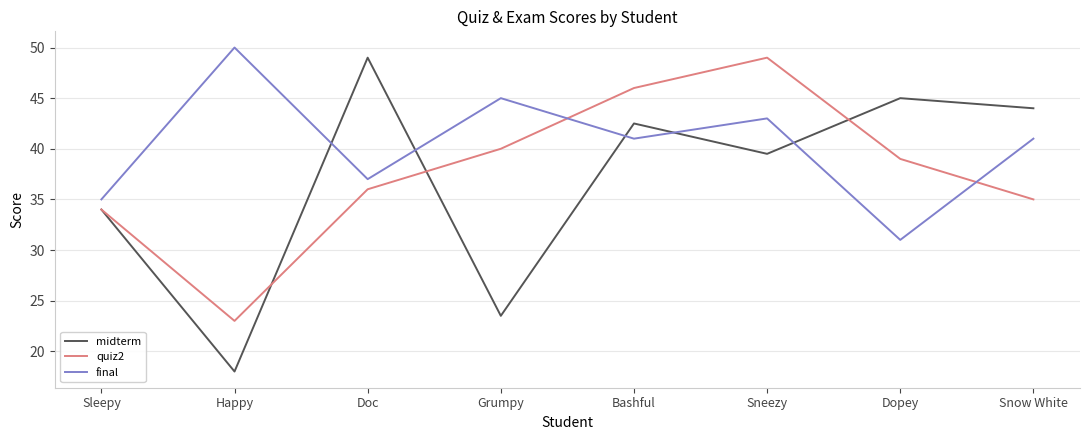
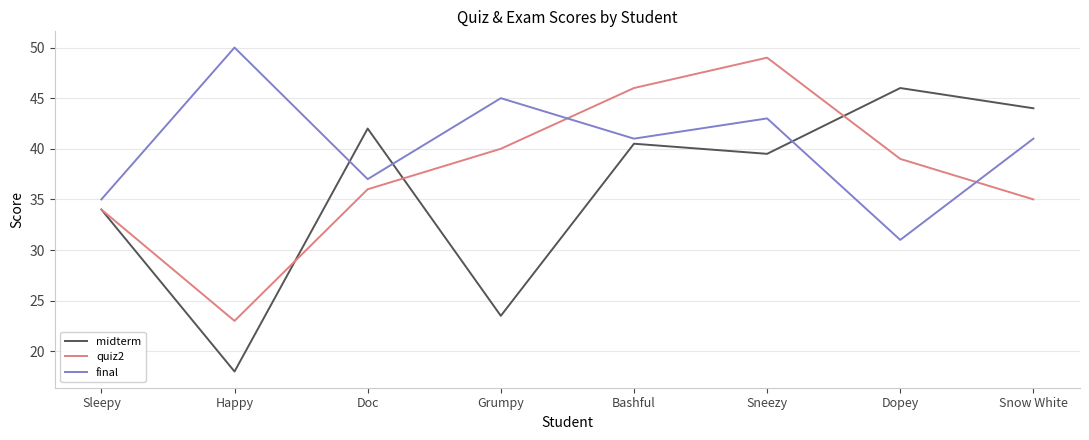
midterm, Doc: 49 -> 42
midterm, Bashful: 42.5 -> 40.5
midterm, Dopey: 45 -> 46
